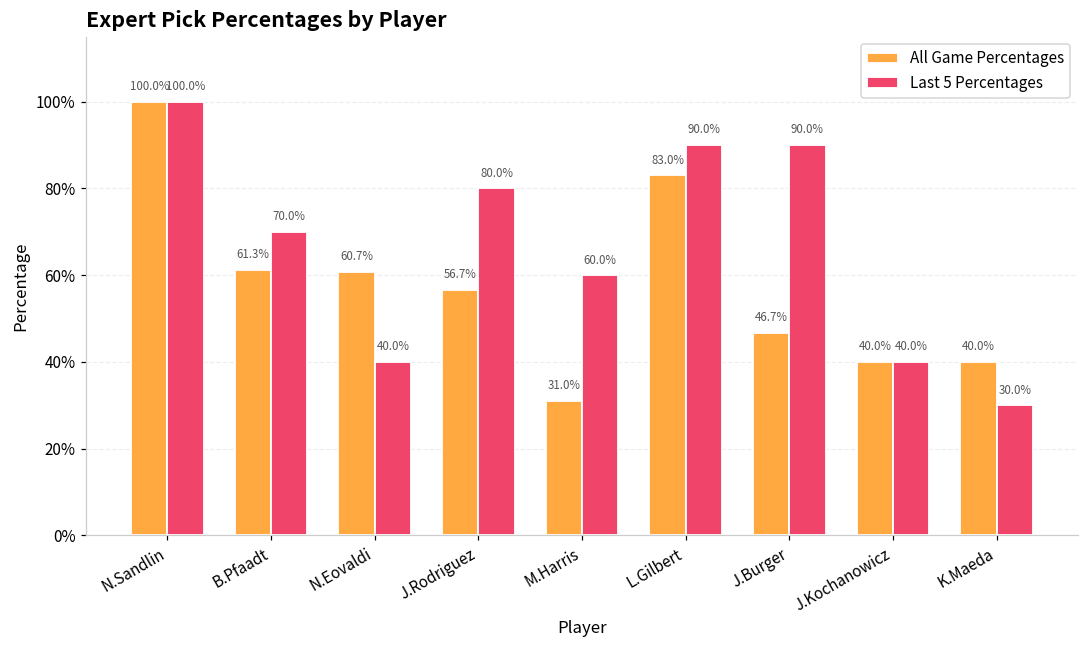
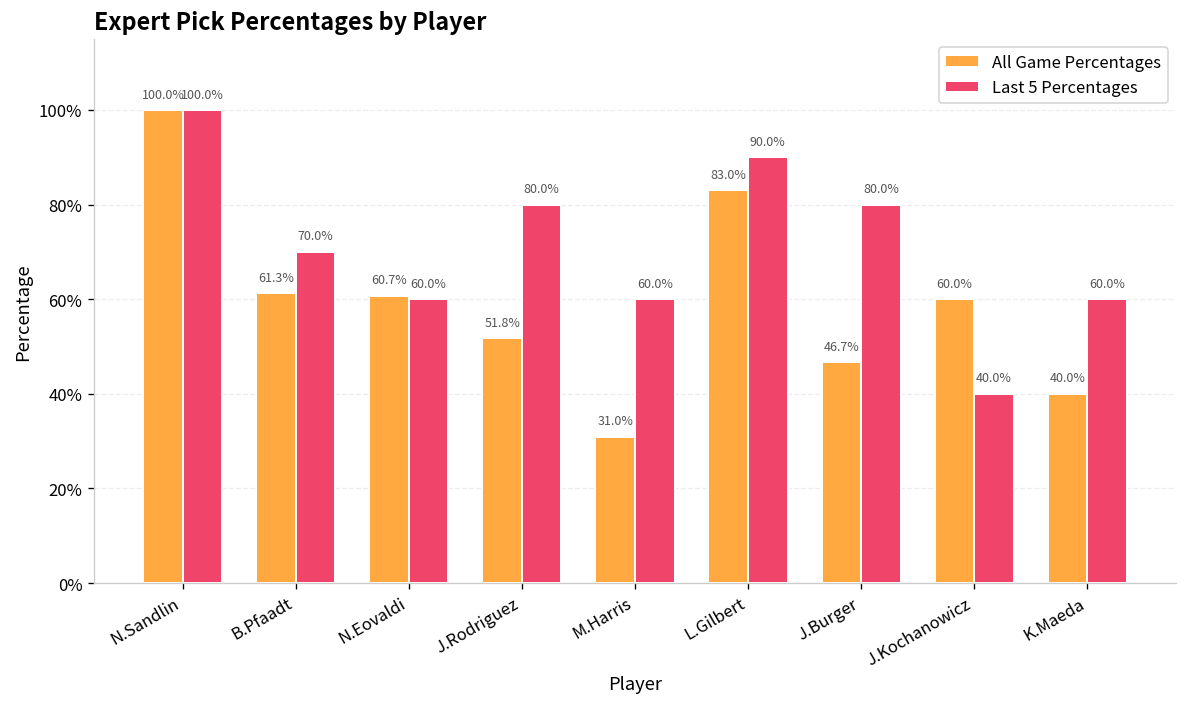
Last 5 Percentages, N.Eovaldi: 40.0% -> 60.0%
All Game Percentages, J.Rodriguez: 56.7% -> 51.8%
Last 5 Percentages, J.Burger: 90.0% -> 80.0%
All Game Percentages, J.Kochanowicz: 40.0% -> 60.0%
Last 5 Percentages, K.Maeda: 30.0% -> 60.0%
